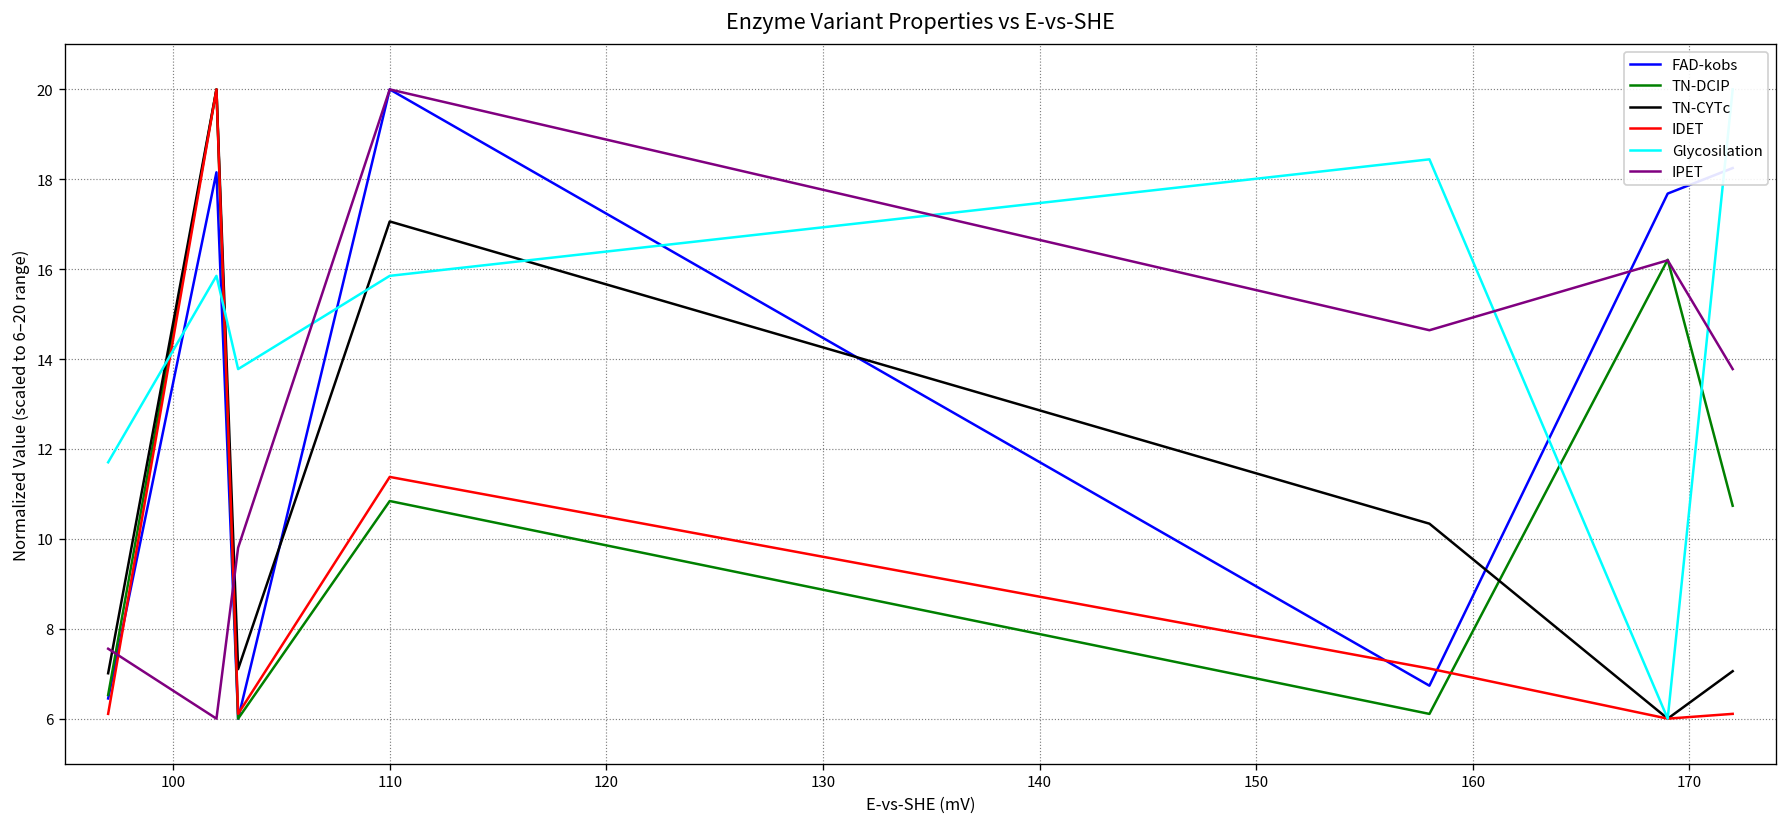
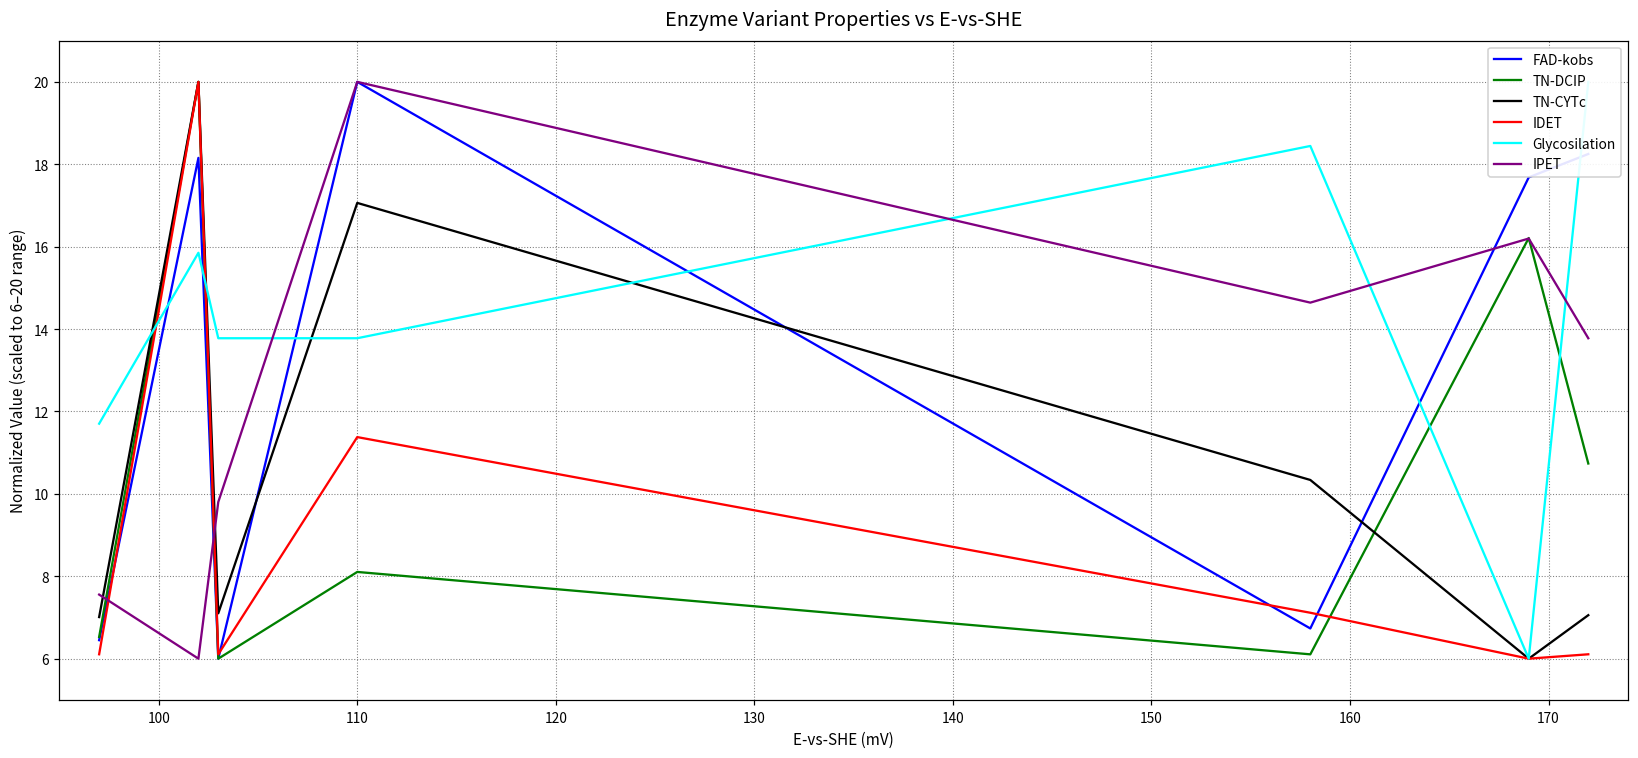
TN-DCIP, 110: 10.8 -> 8.1
Glycosilation, 110: 15.9 -> 13.8
